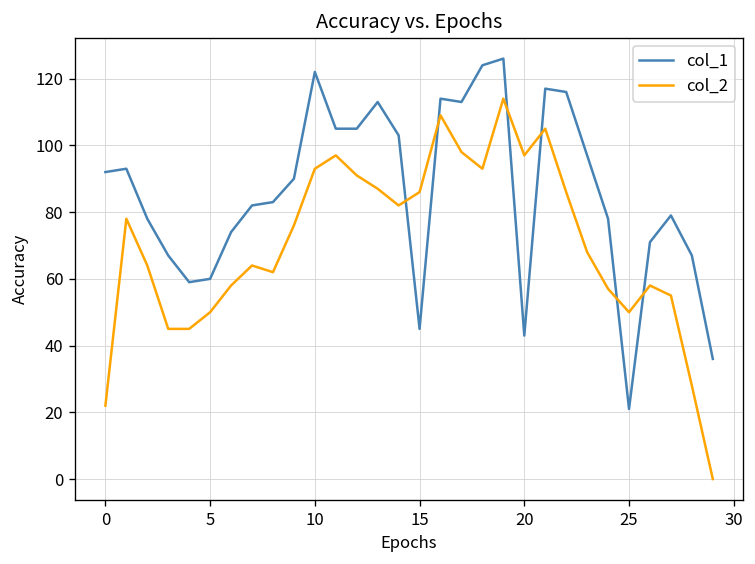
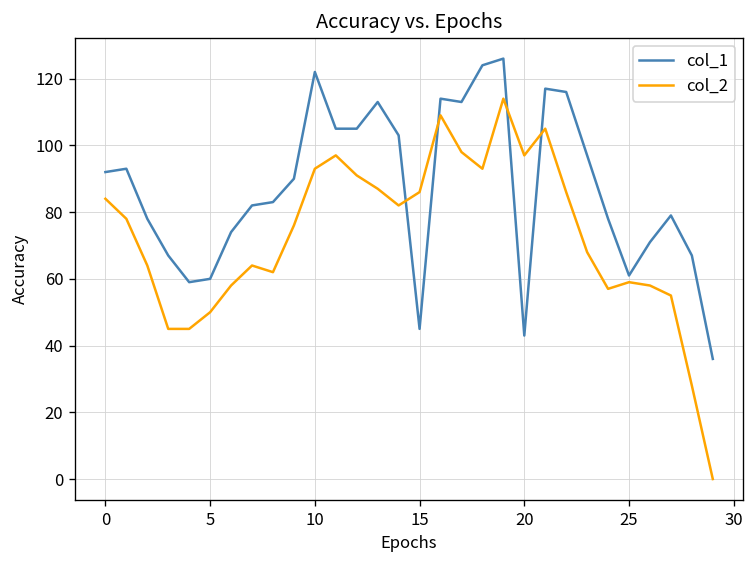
col_2, 0: 22 -> 84
col_1, 25: 21 -> 61
col_2, 25: 50 -> 59
